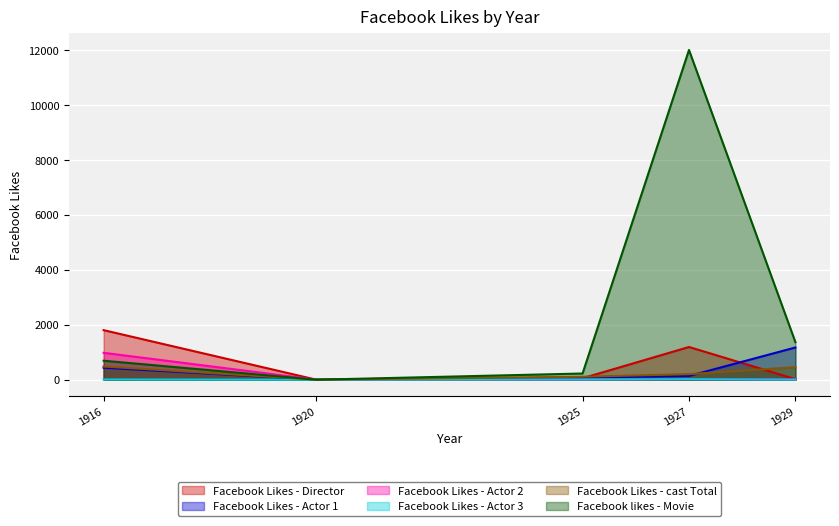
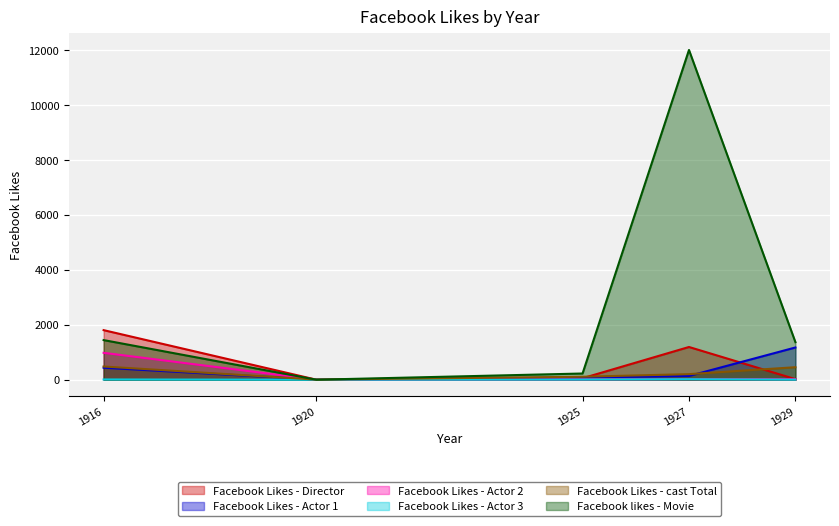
Facebook likes - Movie, 1916: 700 -> 1400
